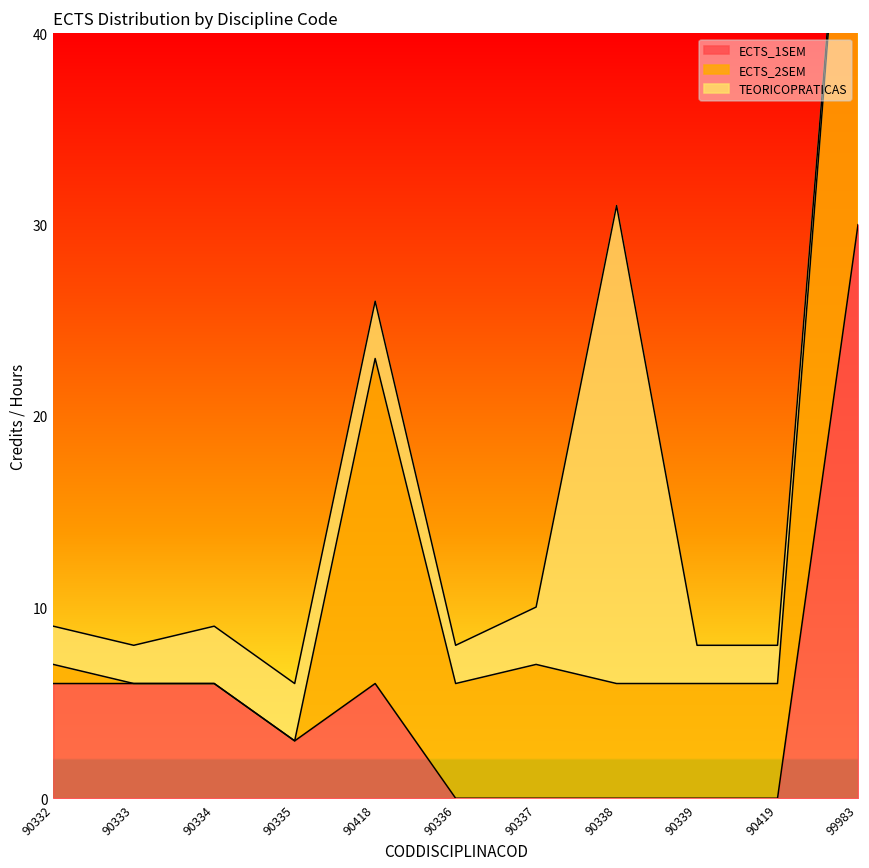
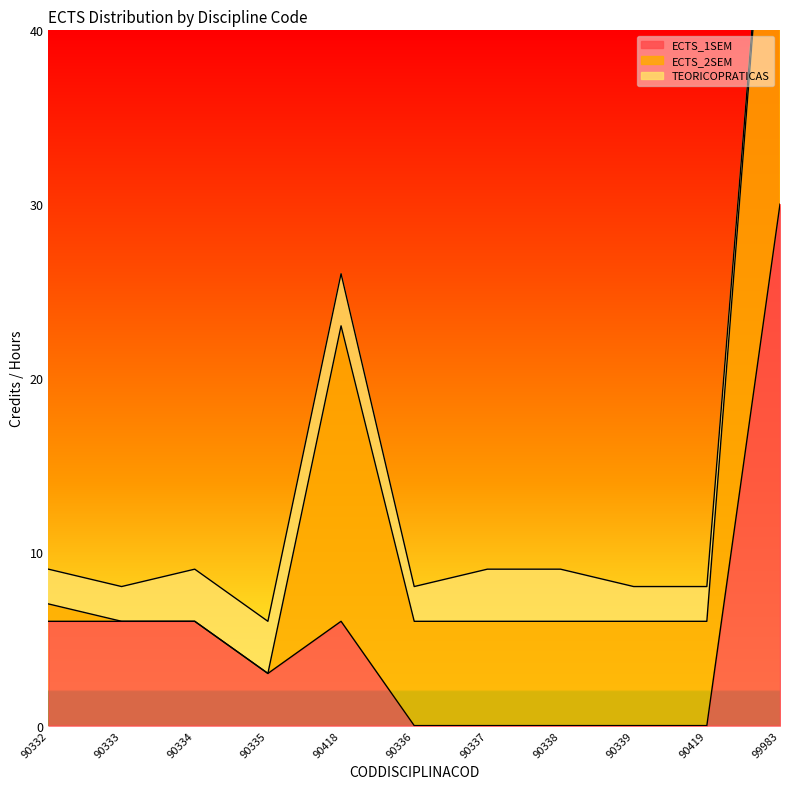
ECTS_2SEM, 90337: 7 -> 6
TEORICOPRATICAS, 90338: 25 -> 3
